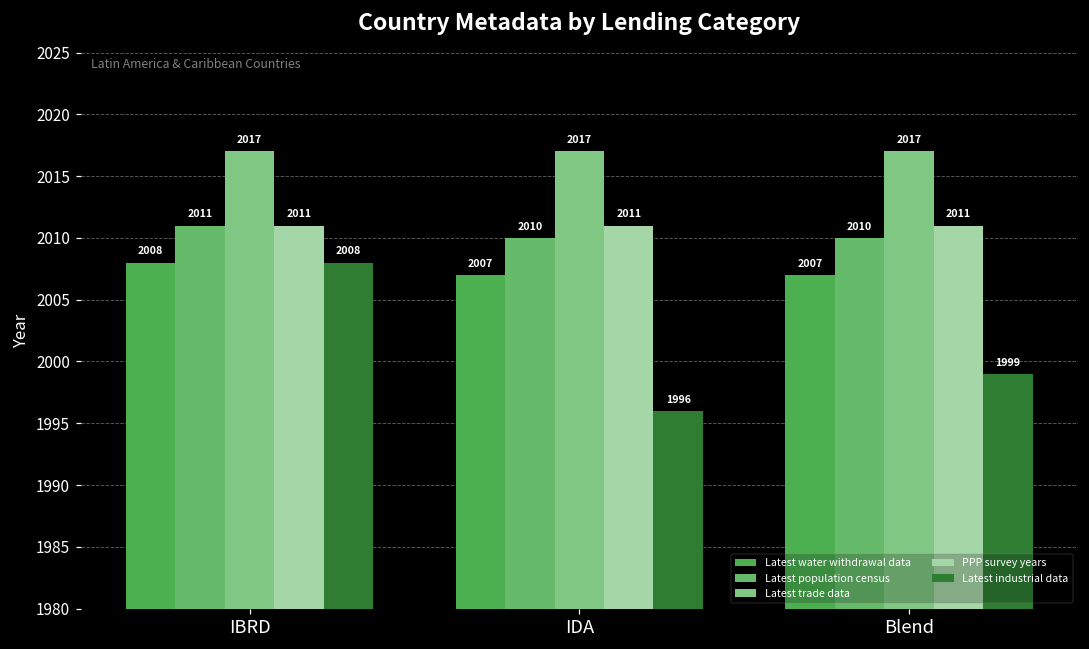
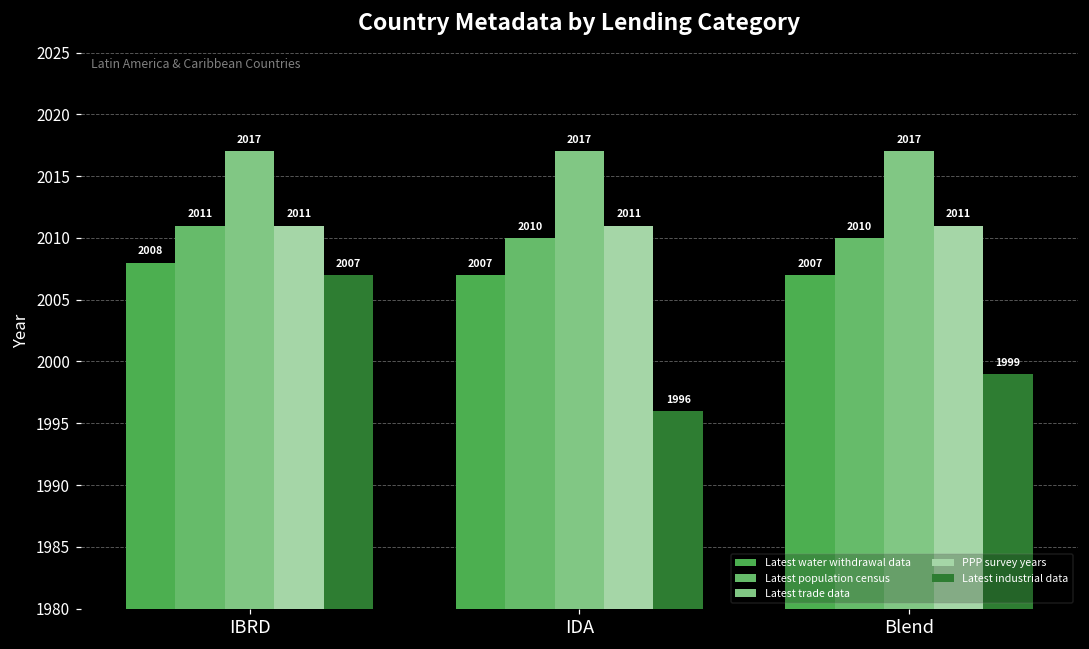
Latest industrial data, IBRD: 2008 -> 2007
